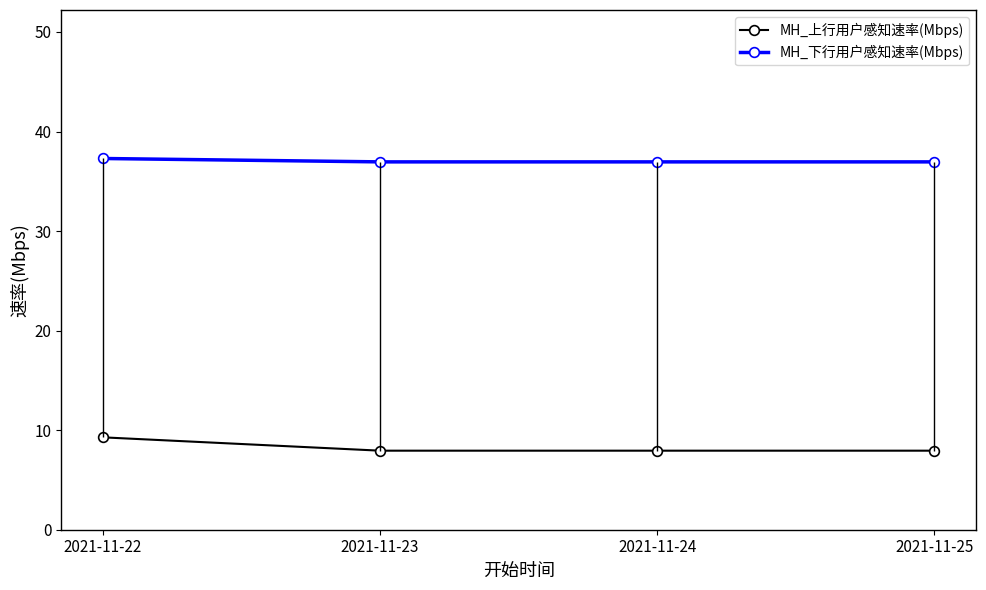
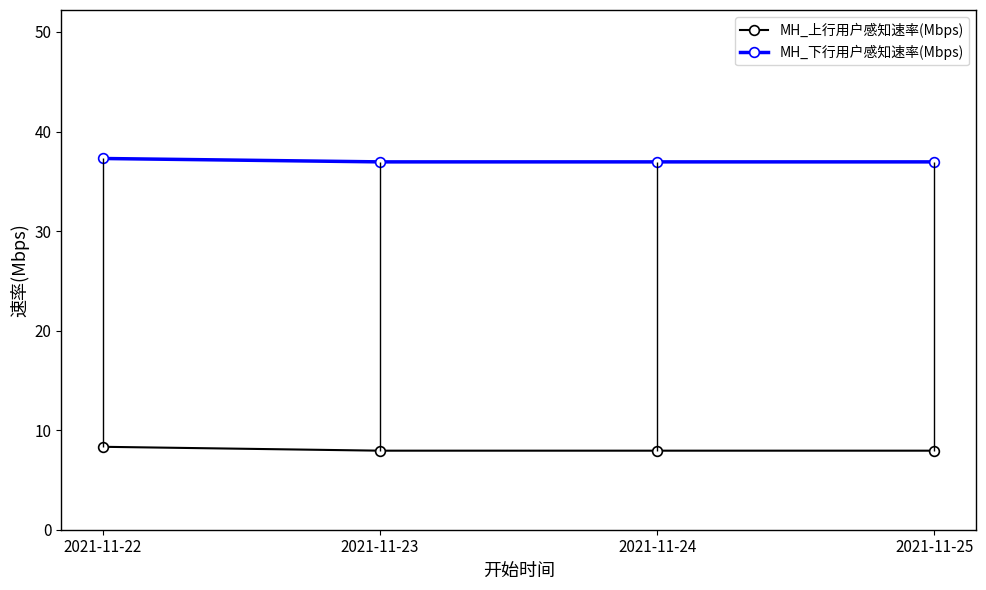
MH_上行用户感知速率(Mbps), 2021-11-22: 9 -> 8
